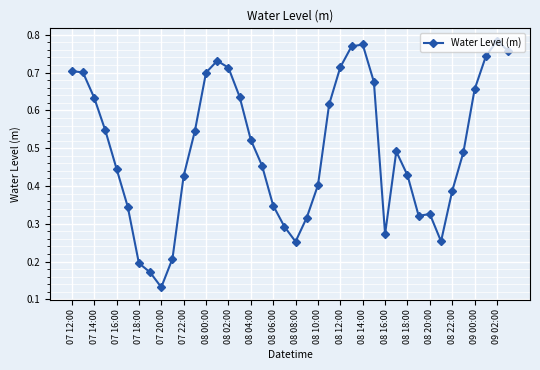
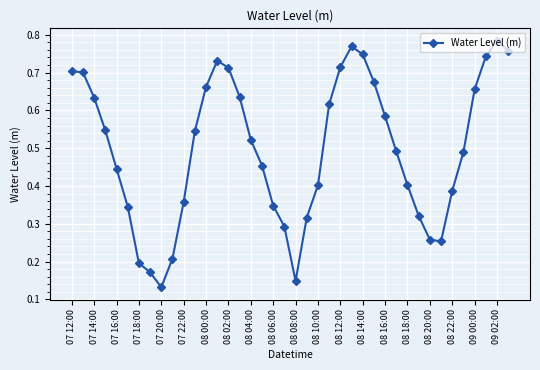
07 22:00: 0.43 -> 0.36
08 00:00: 0.70 -> 0.66
08 08:00: 0.25 -> 0.15
08 14:00: 0.77 -> 0.75
08 16:00: 0.27 -> 0.58
08 18:00: 0.43 -> 0.40
08 20:00: 0.33 -> 0.26
